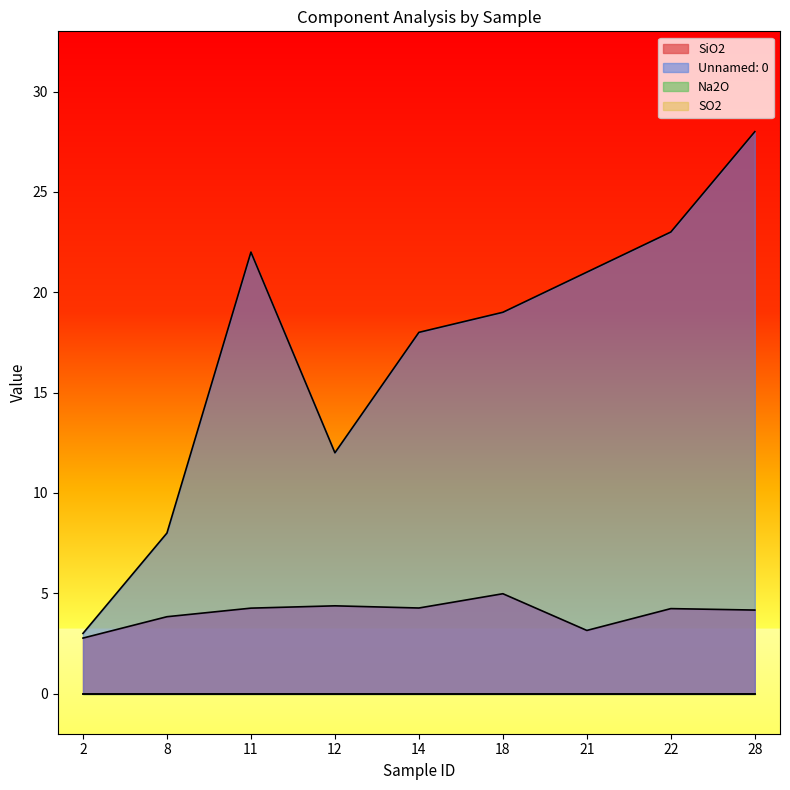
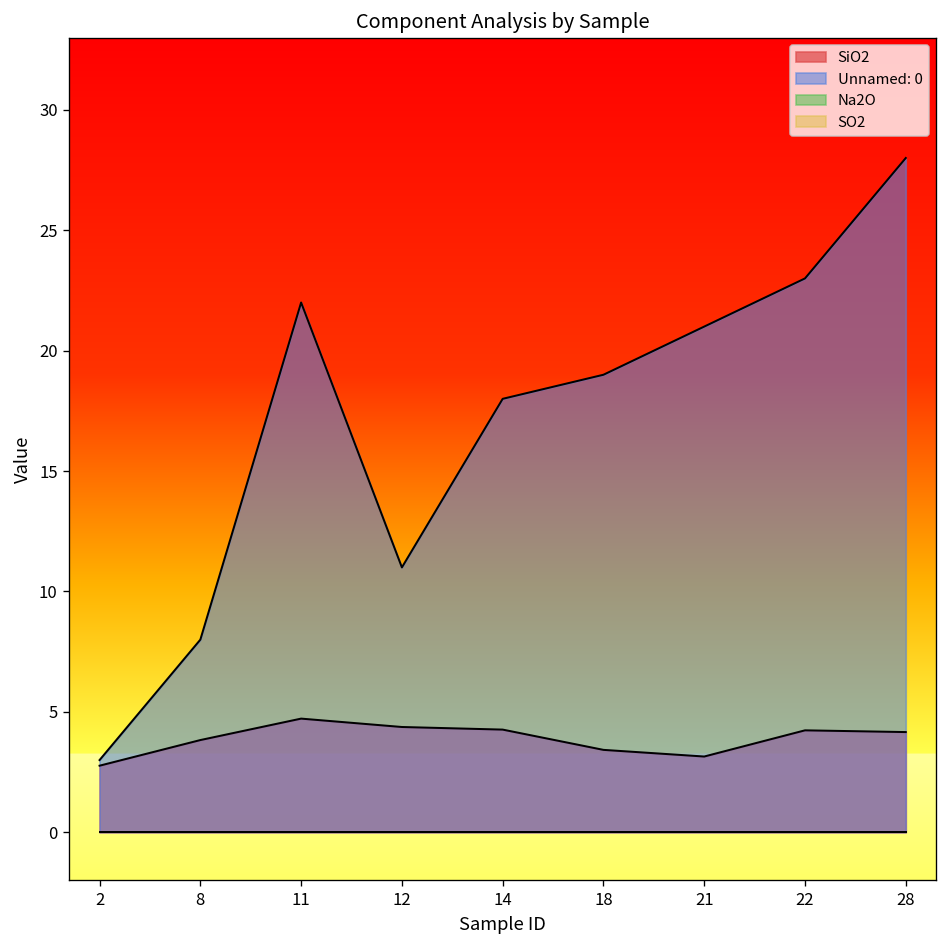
SiO2, 11: 4.3 -> 4.7
Unnamed: 0, 12: 12 -> 11
SiO2, 18: 5.0 -> 3.4
